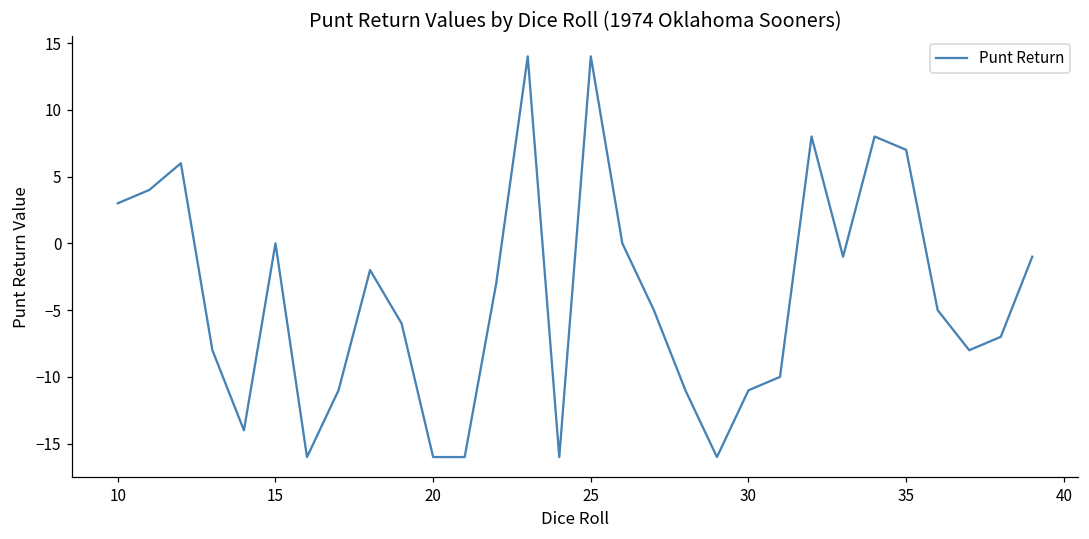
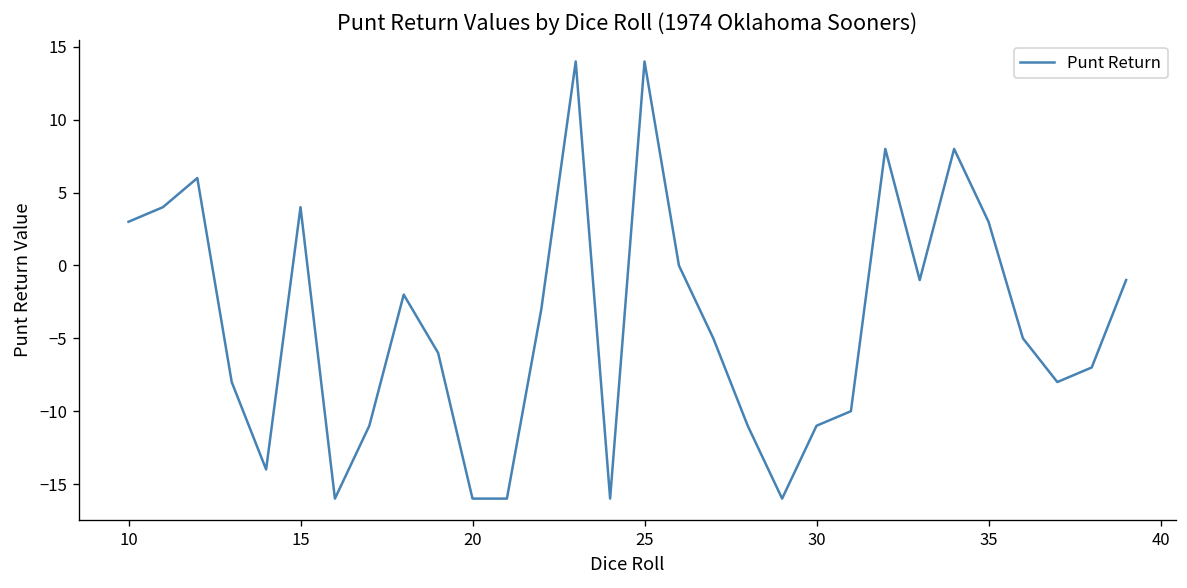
15: 0 -> 4
35: 7 -> 3
